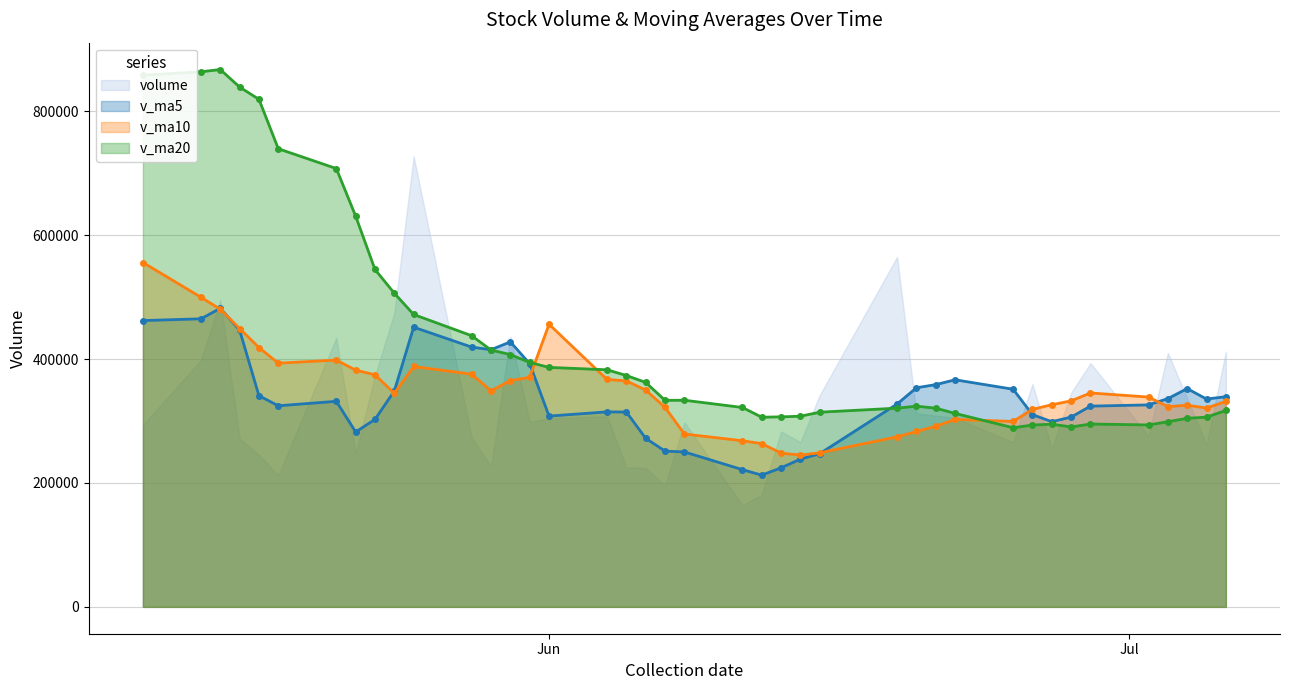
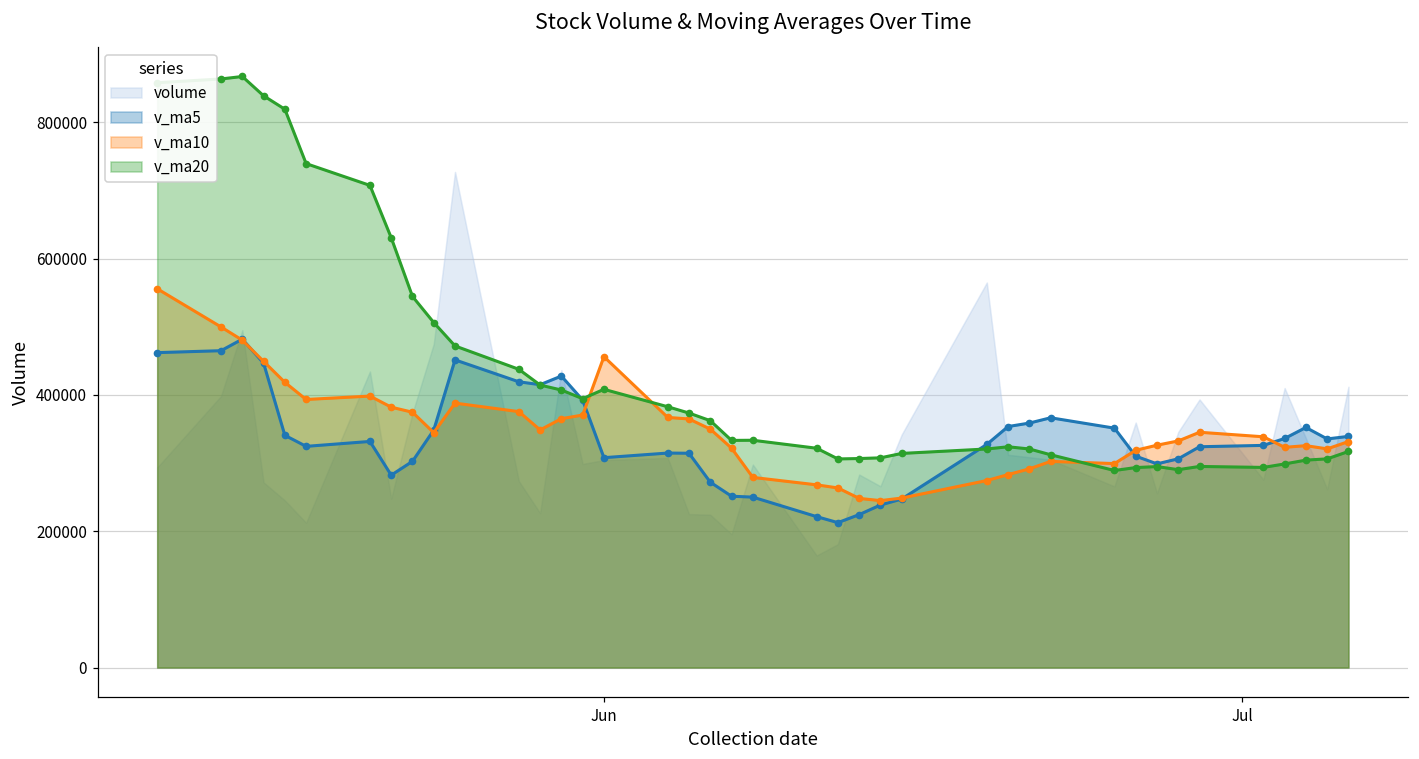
v_ma20, Jun: 390000 -> 410000
